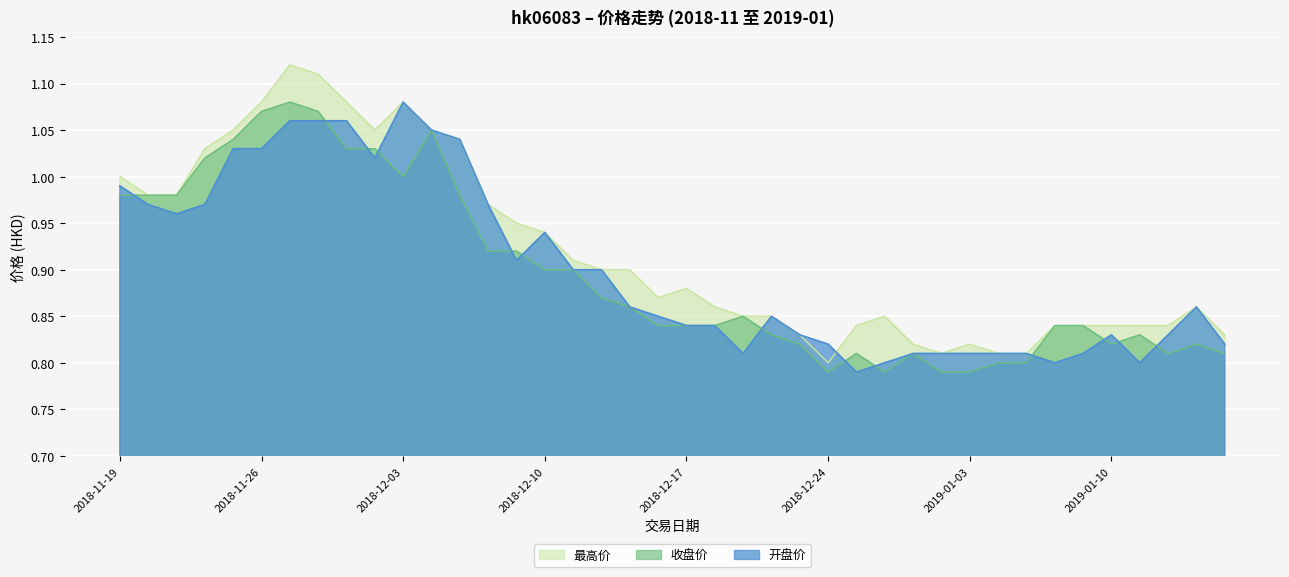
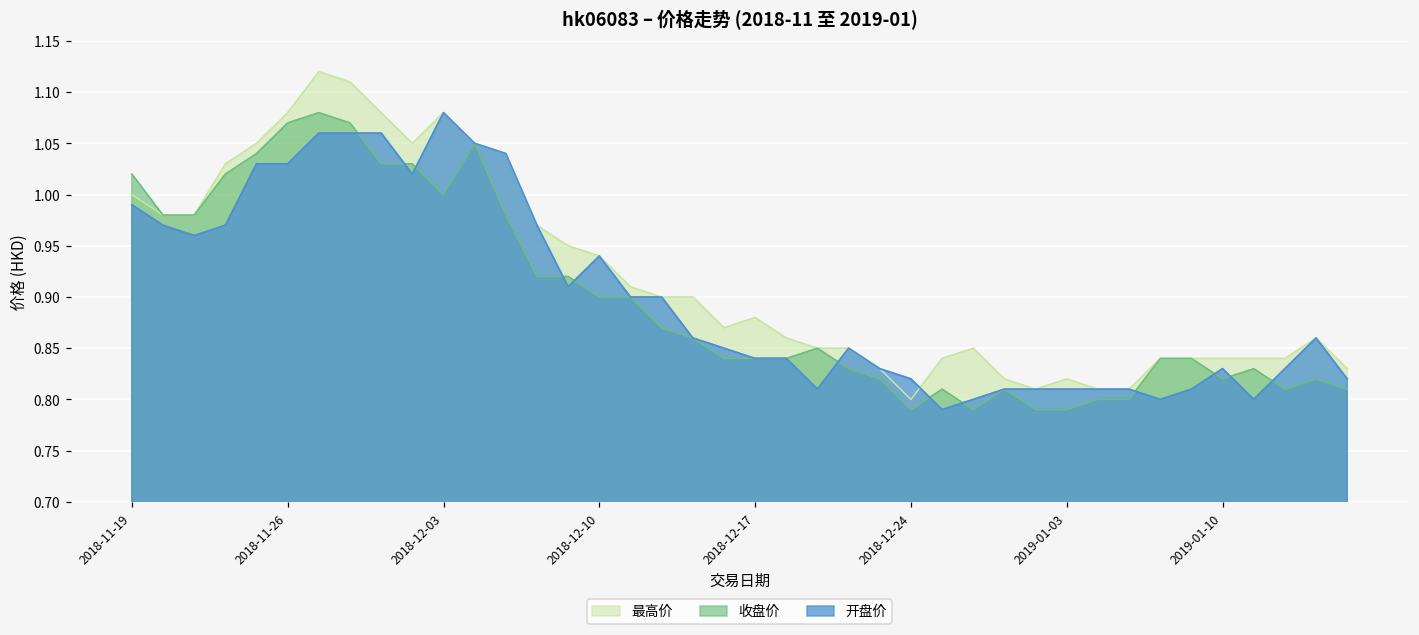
收盘价, 2018-11-19: 0.98 -> 1.02
